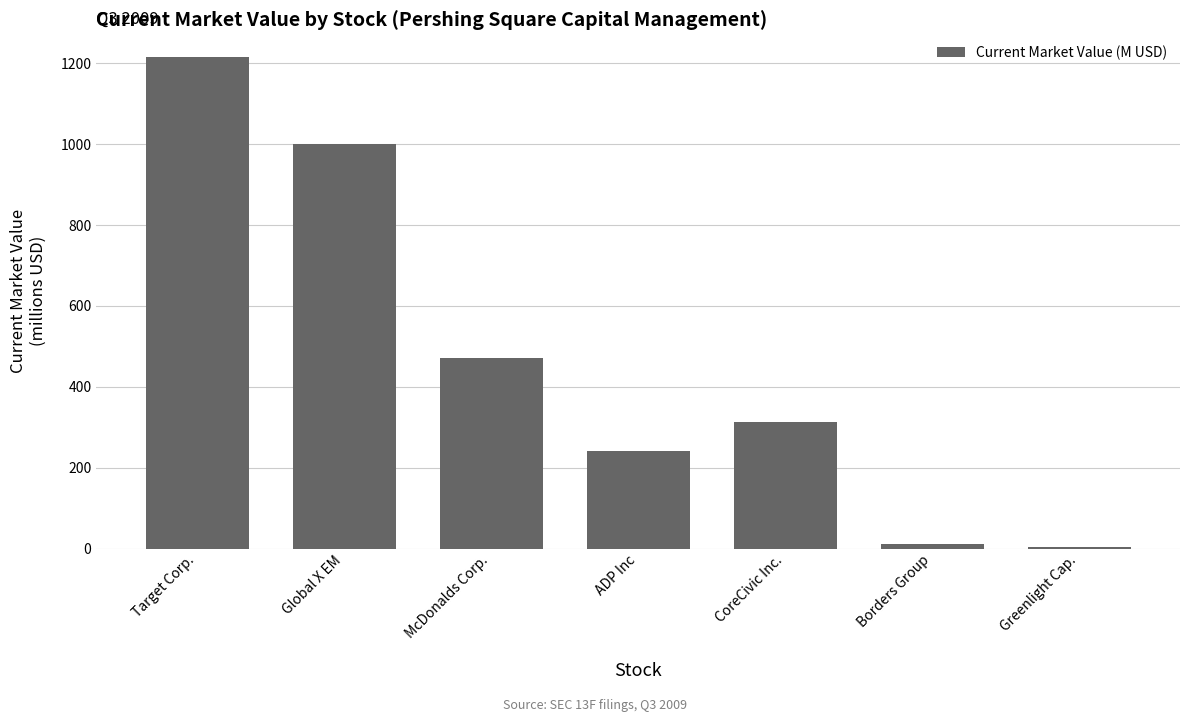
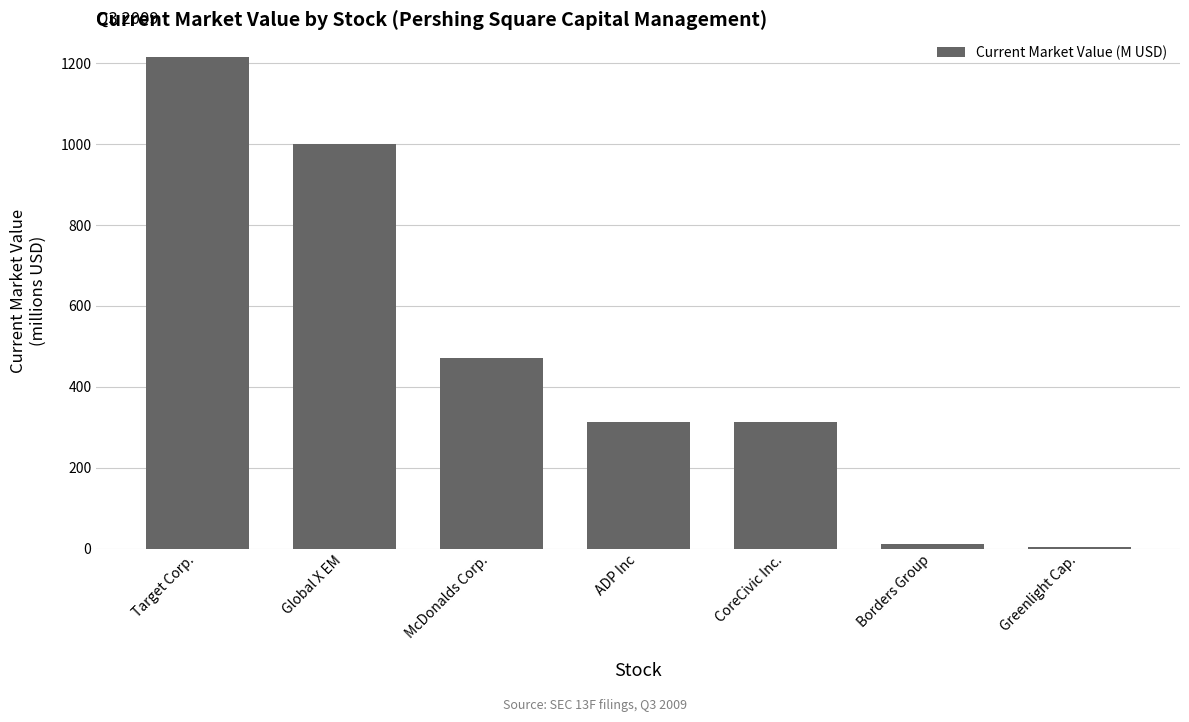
ADP Inc: 240 -> 310
